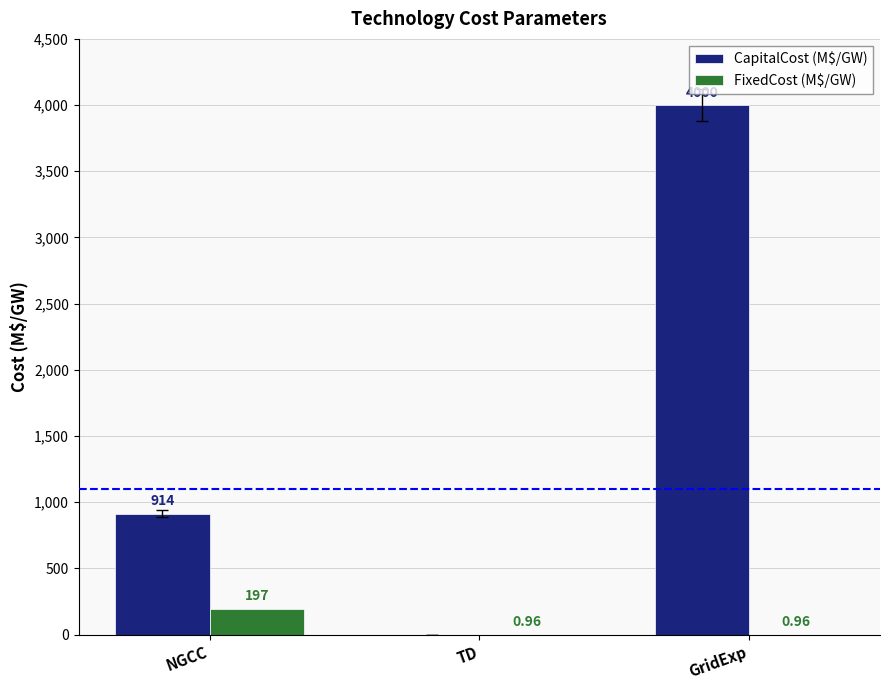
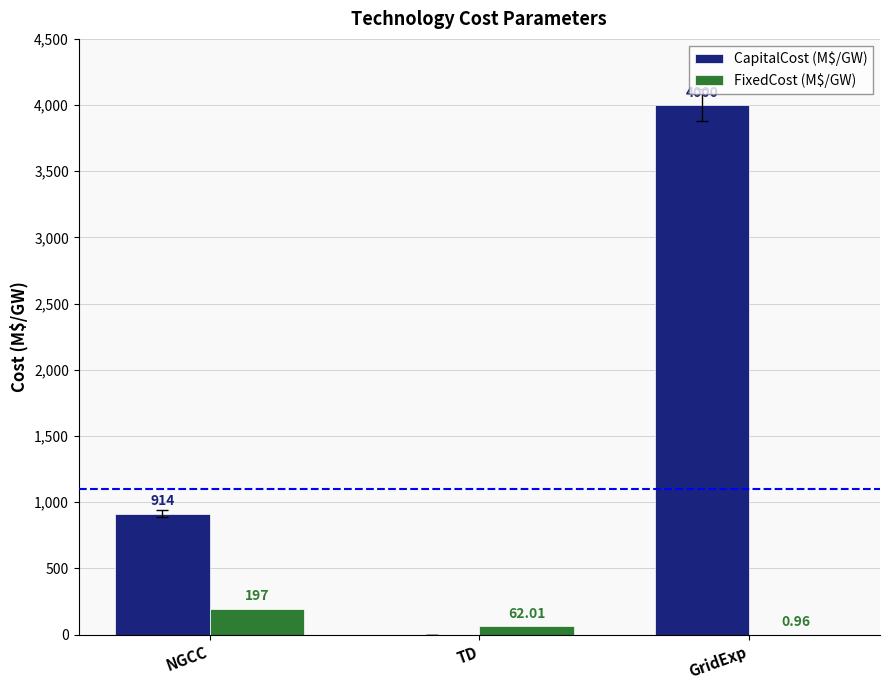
FixedCost (M$/GW), TD: 0.96 -> 62.01
